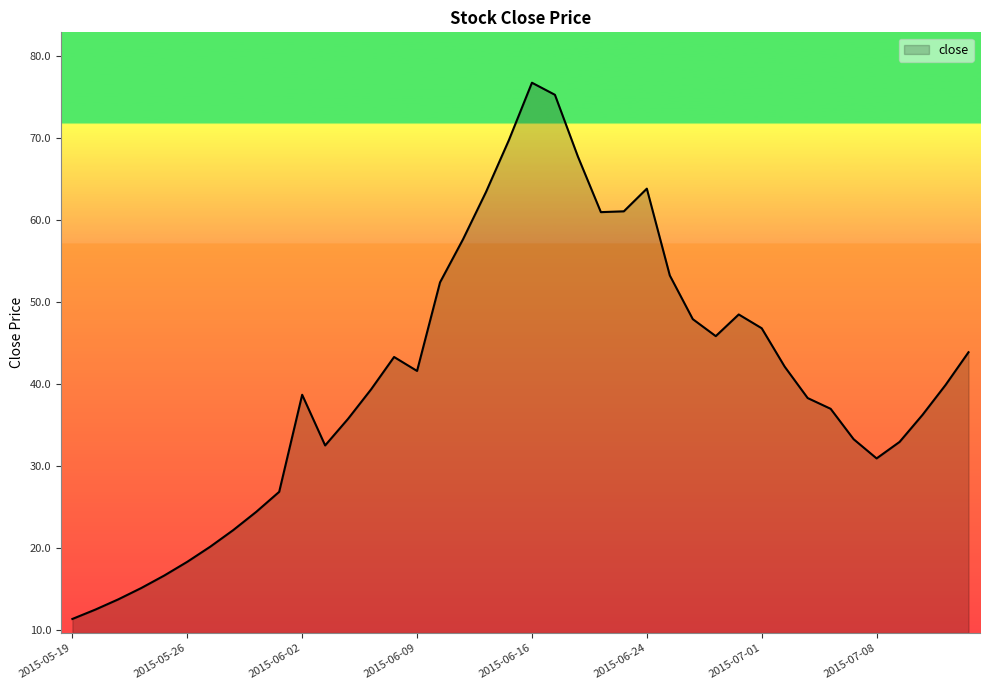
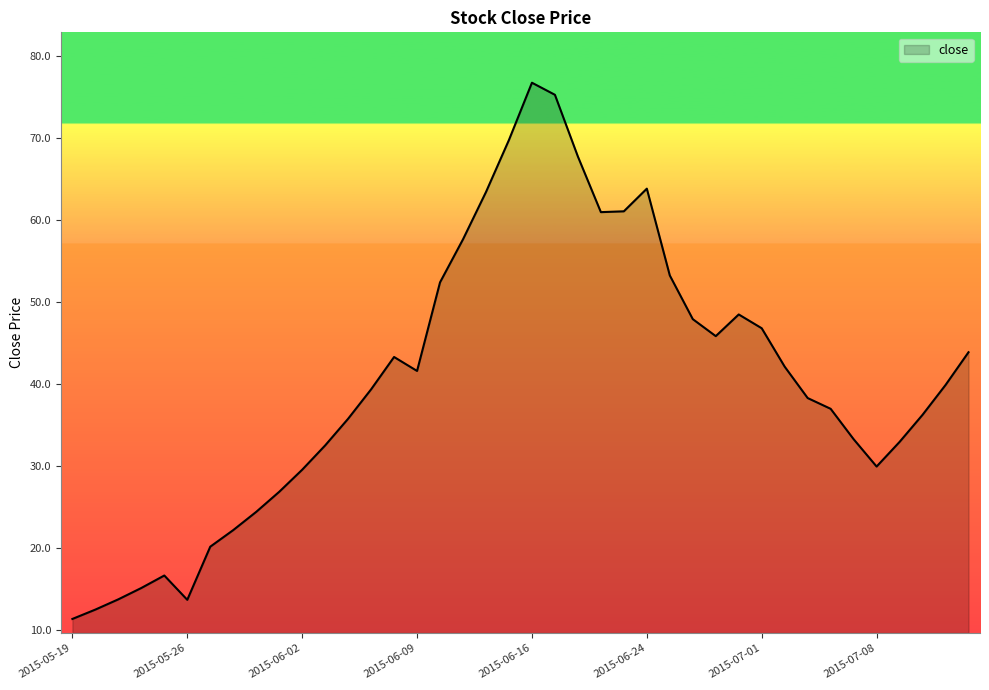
2015-05-26: 18 -> 14
2015-06-02: 39 -> 30
2015-07-08: 31 -> 30
